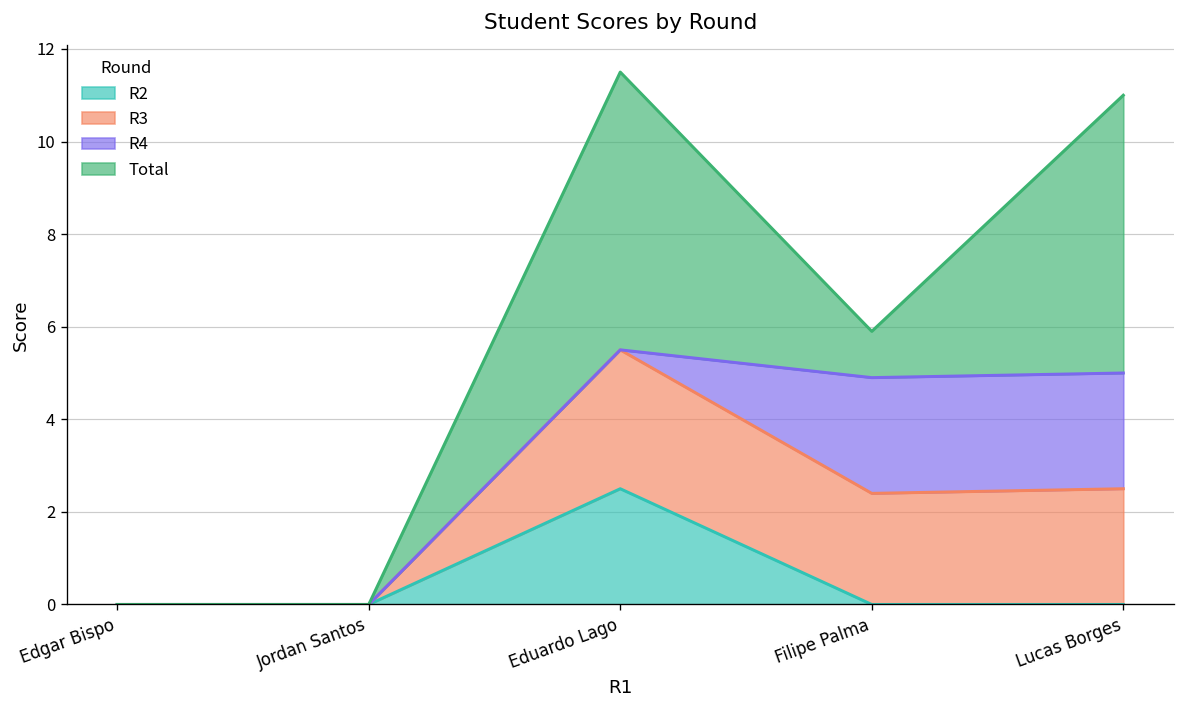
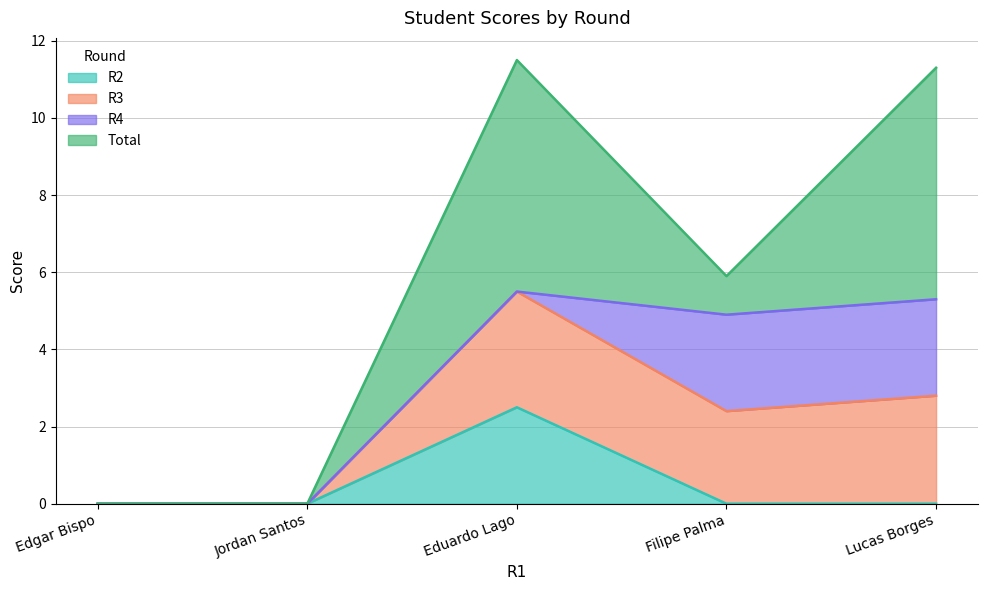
R3, Lucas Borges: 2.5 -> 2.8
